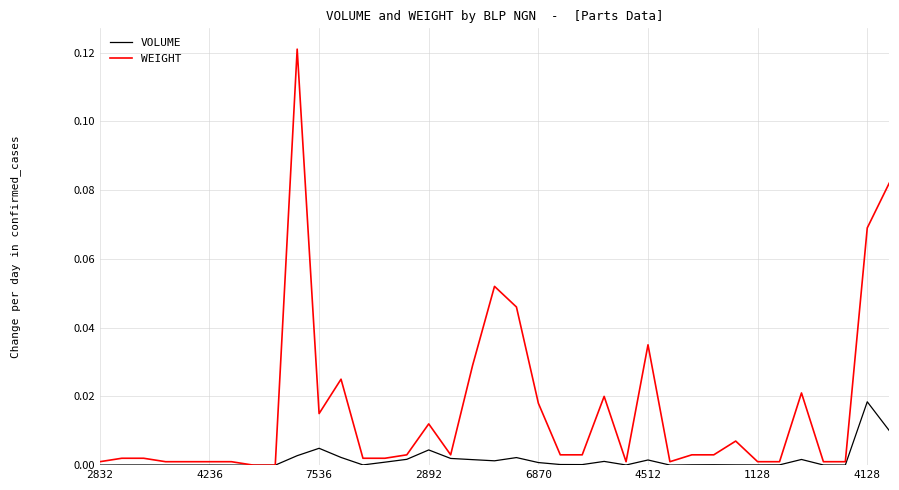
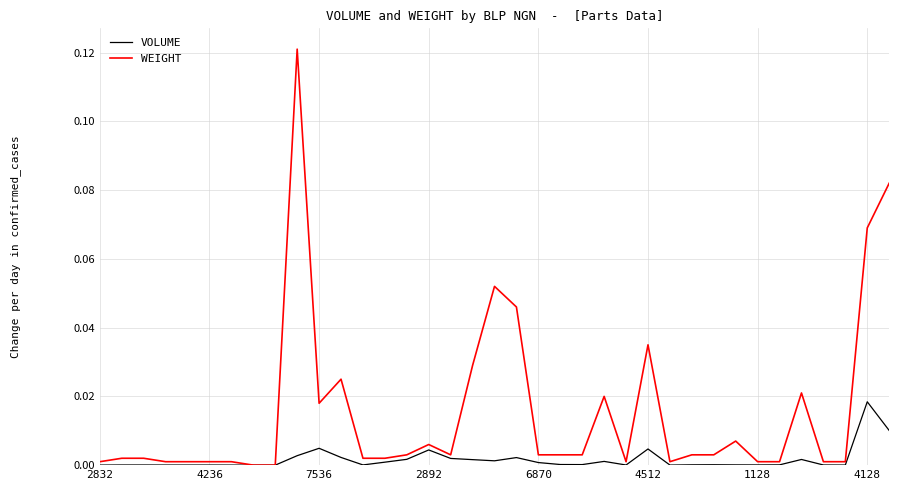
WEIGHT, 7536: 0.015 -> 0.018
WEIGHT, 2892: 0.012 -> 0.006
WEIGHT, 6870: 0.018 -> 0.003
VOLUME, 4512: 0.002 -> 0.005
